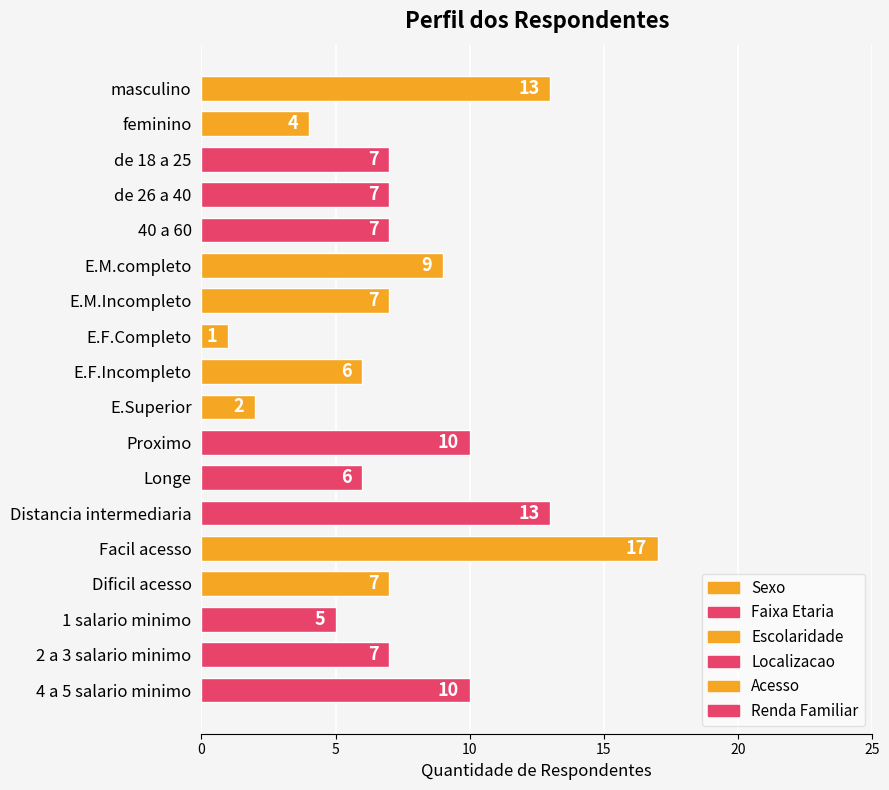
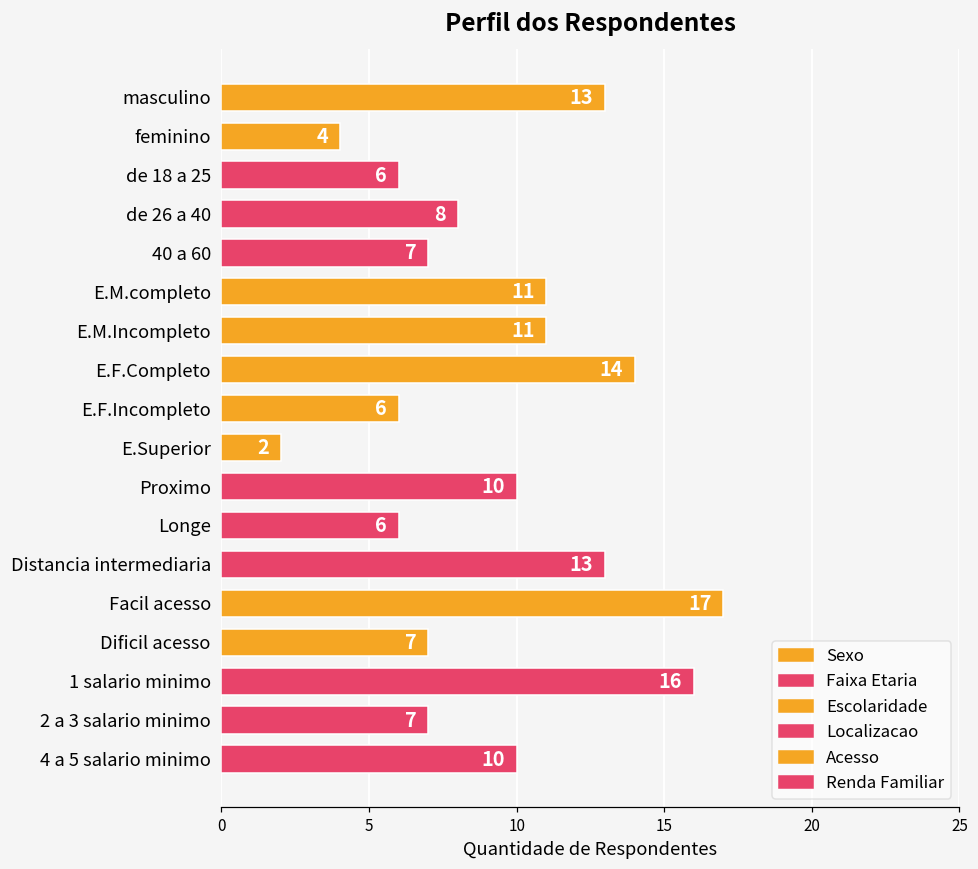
de 18 a 25: 7 -> 6
de 26 a 40: 7 -> 8
E.M.completo: 9 -> 11
E.M.Incompleto: 7 -> 11
E.F.Completo: 1 -> 14
1 salario minimo: 5 -> 16
